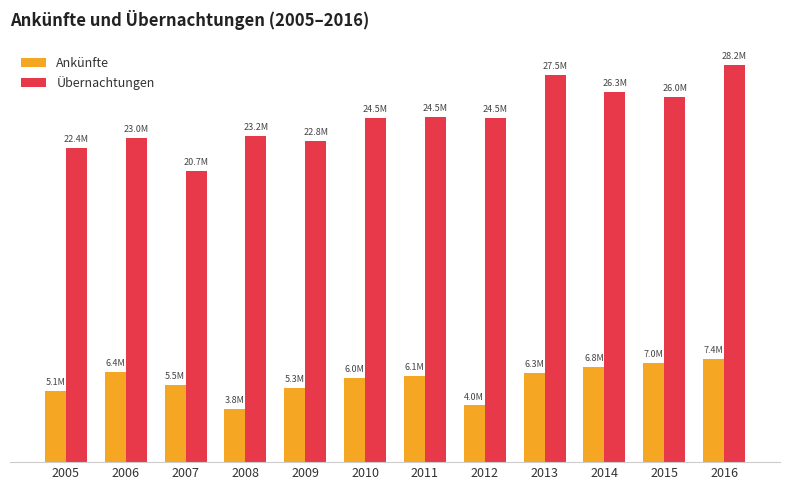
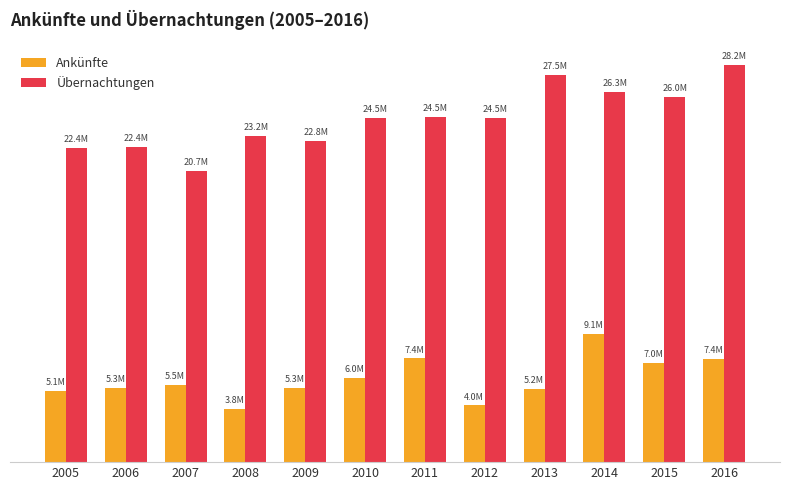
Ankünfte, 2006: 6.4M -> 5.3M
Übernachtungen, 2006: 23.0M -> 22.4M
Ankünfte, 2011: 6.1M -> 7.4M
Ankünfte, 2013: 6.3M -> 5.2M
Ankünfte, 2014: 6.8M -> 9.1M
